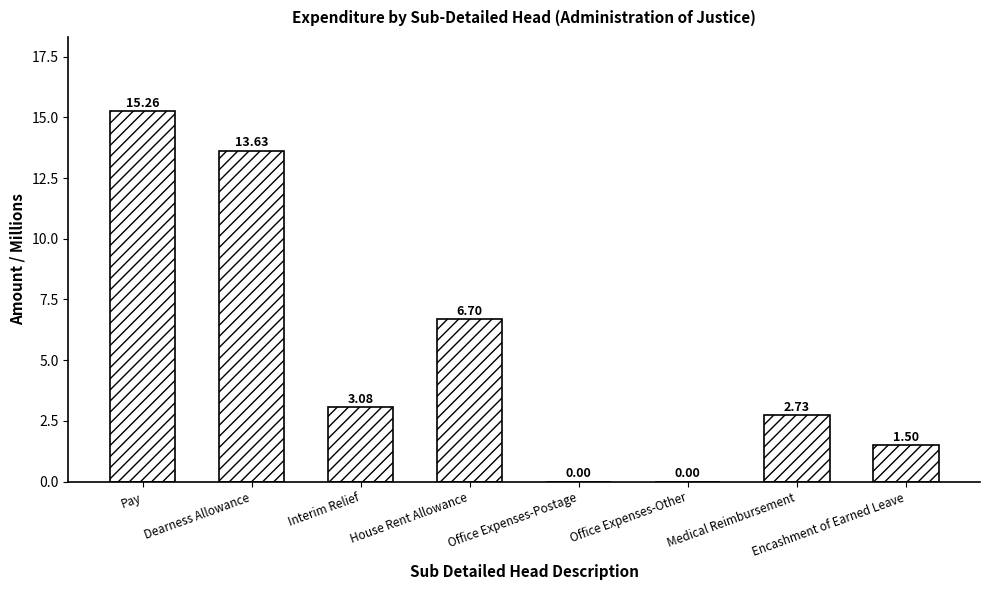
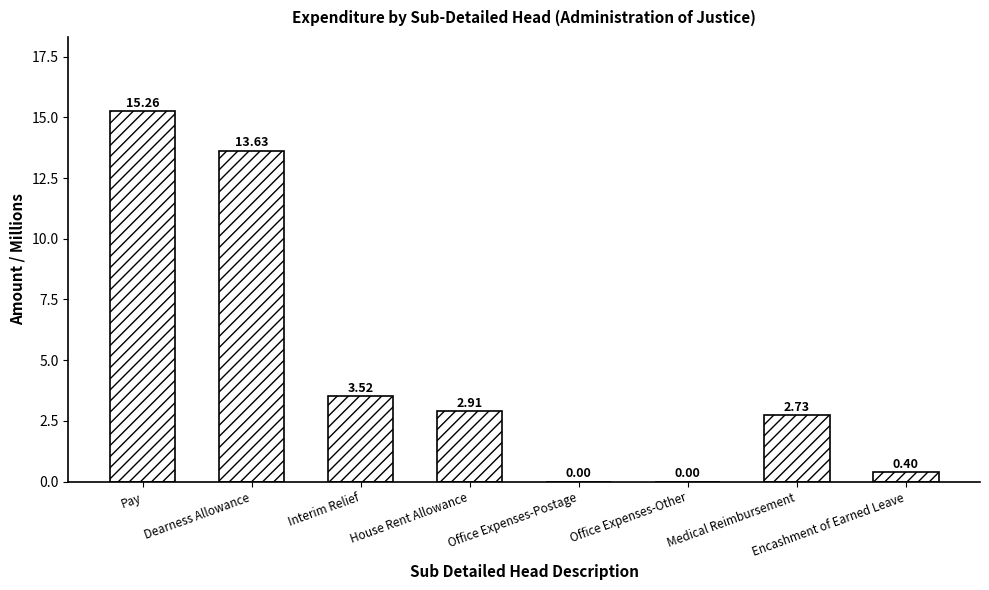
Interim Relief: 3.08 -> 3.52
House Rent Allowance: 6.70 -> 2.91
Encashment of Earned Leave: 1.50 -> 0.40
